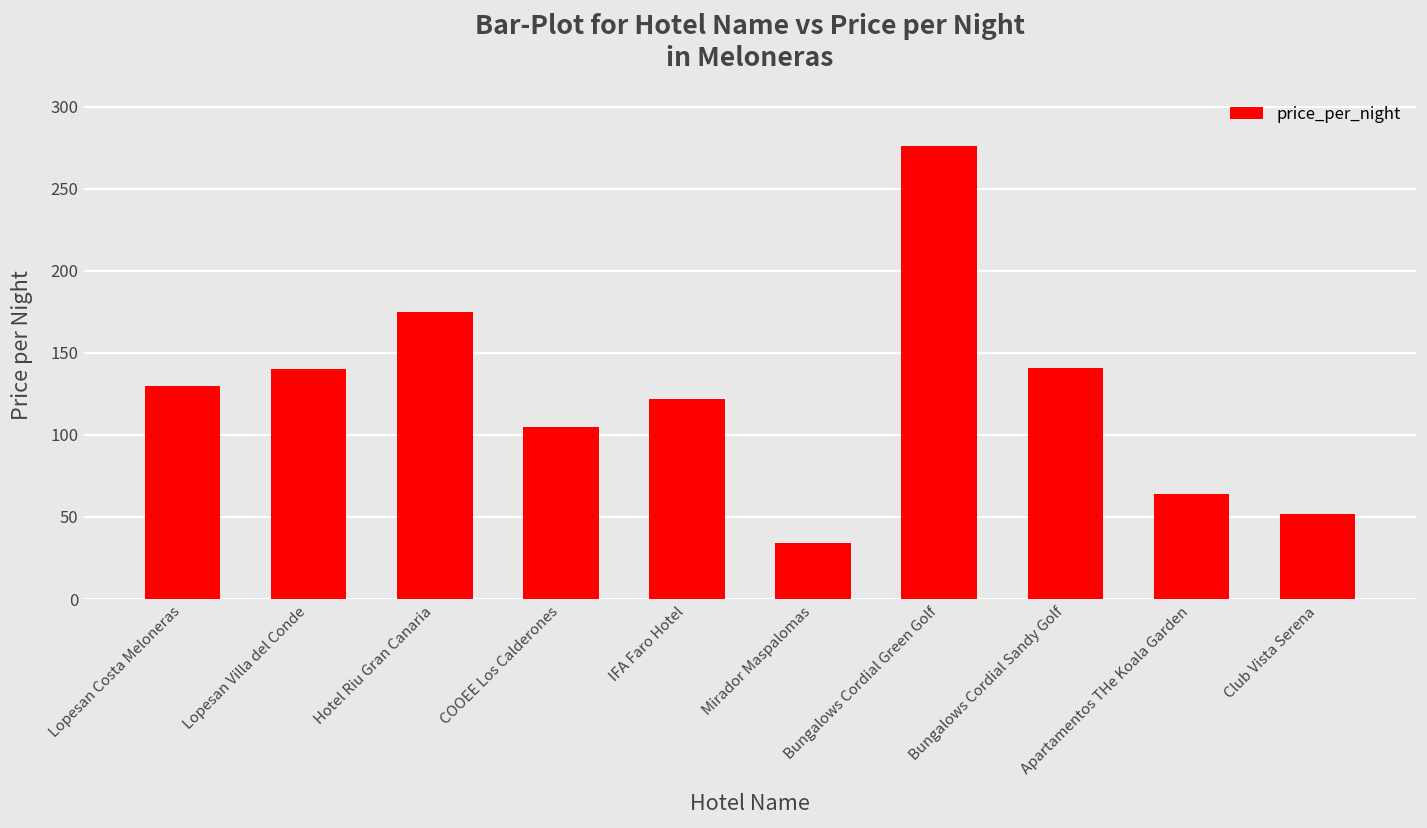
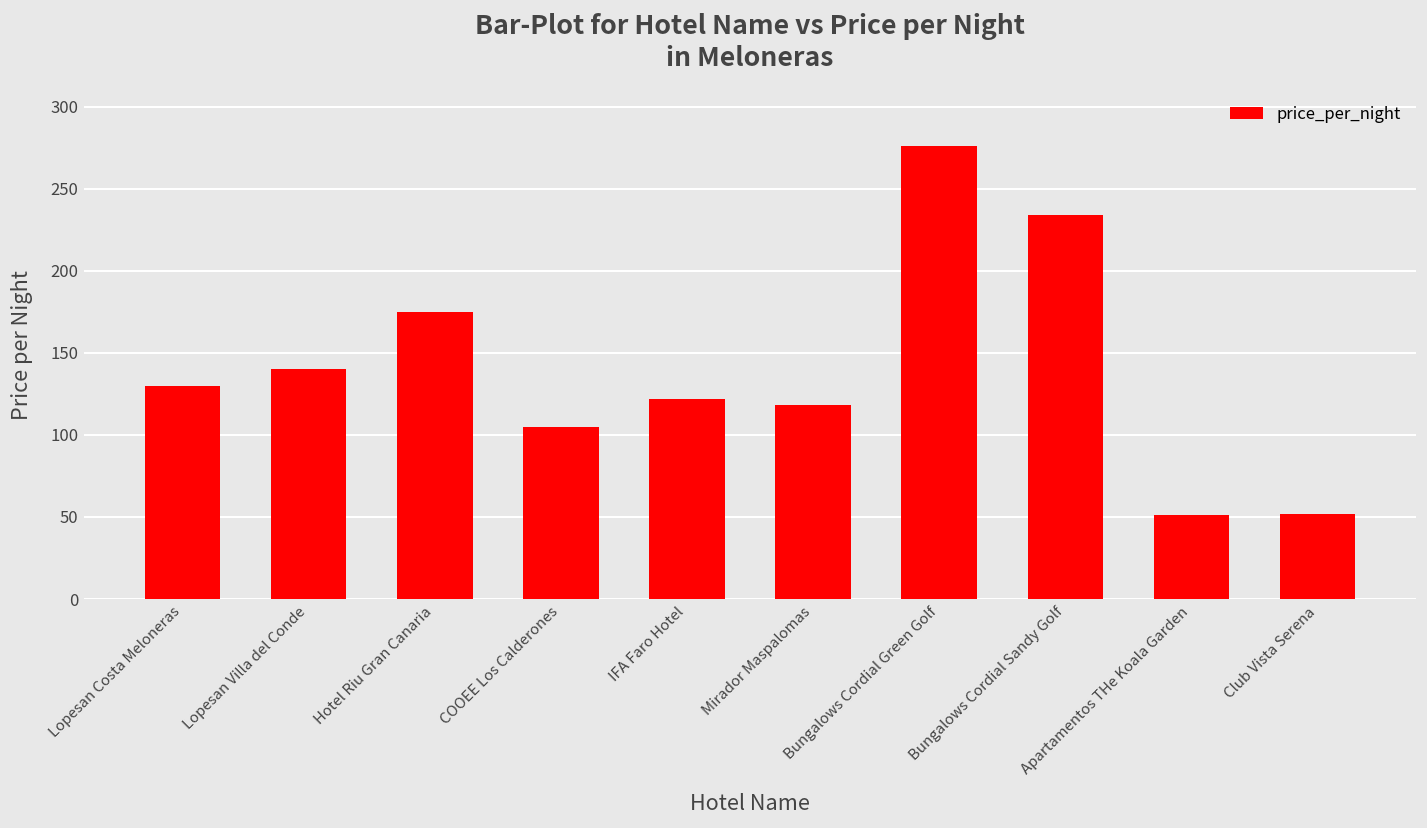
Mirador Maspalomas: 34 -> 118
Bungalows Cordial Sandy Golf: 141 -> 234
Apartamentos THe Koala Garden: 64 -> 51
